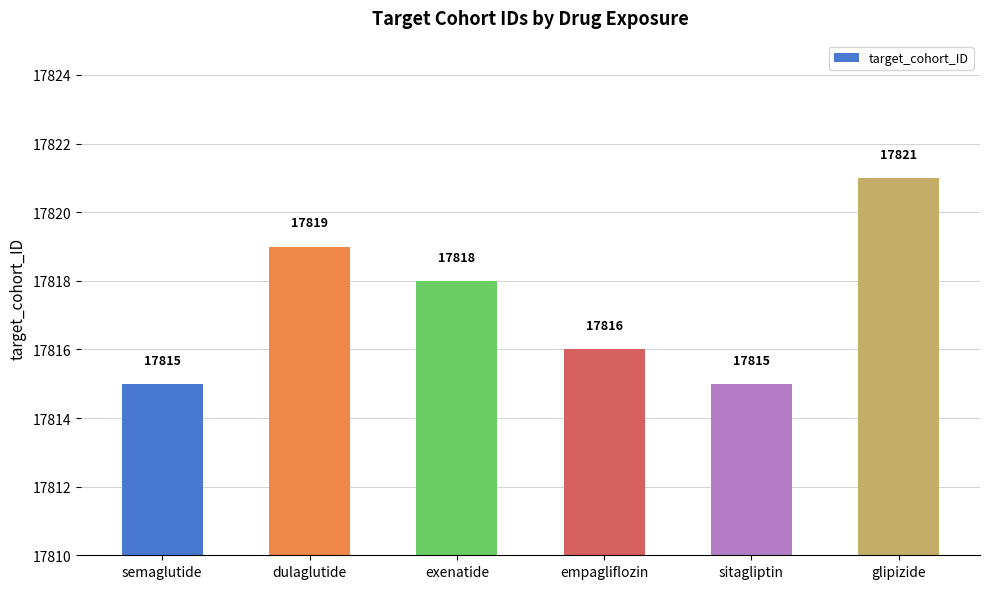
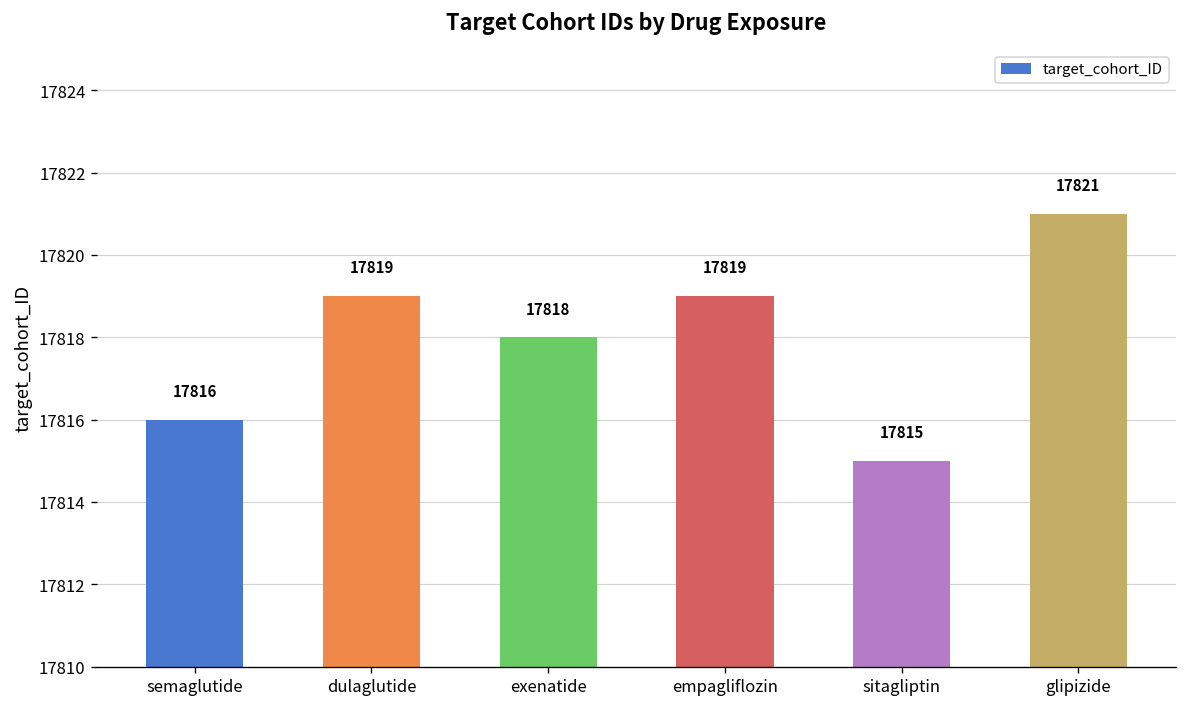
semaglutide: 17815 -> 17816
empagliflozin: 17816 -> 17819
